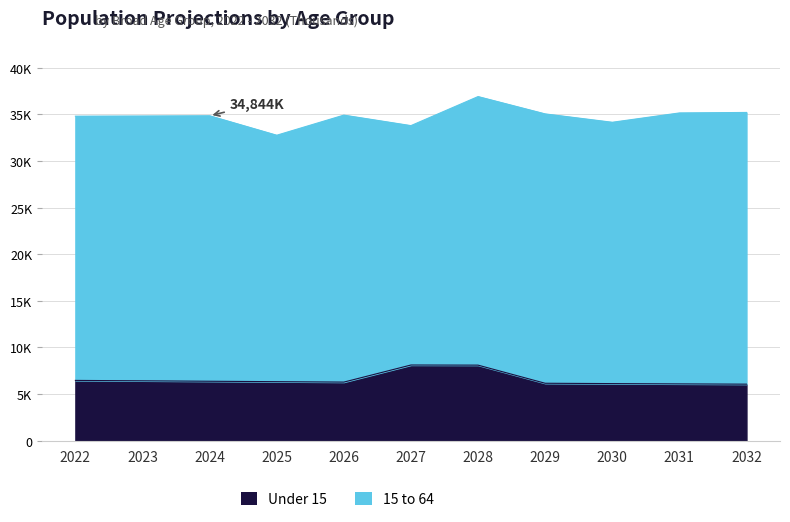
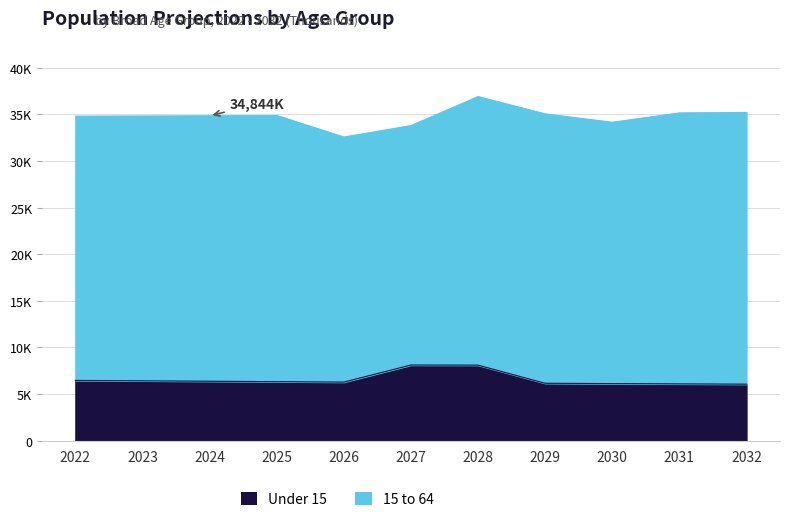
15 to 64, 2025: 26000 -> 29000
15 to 64, 2026: 29000 -> 26000
